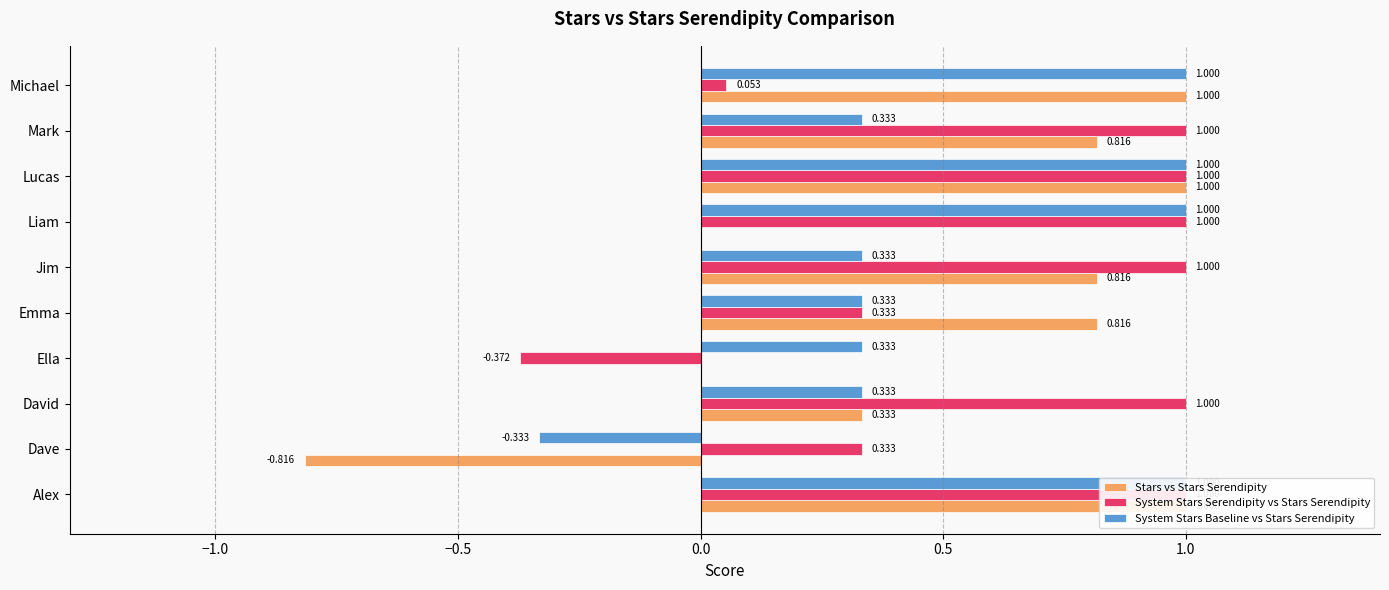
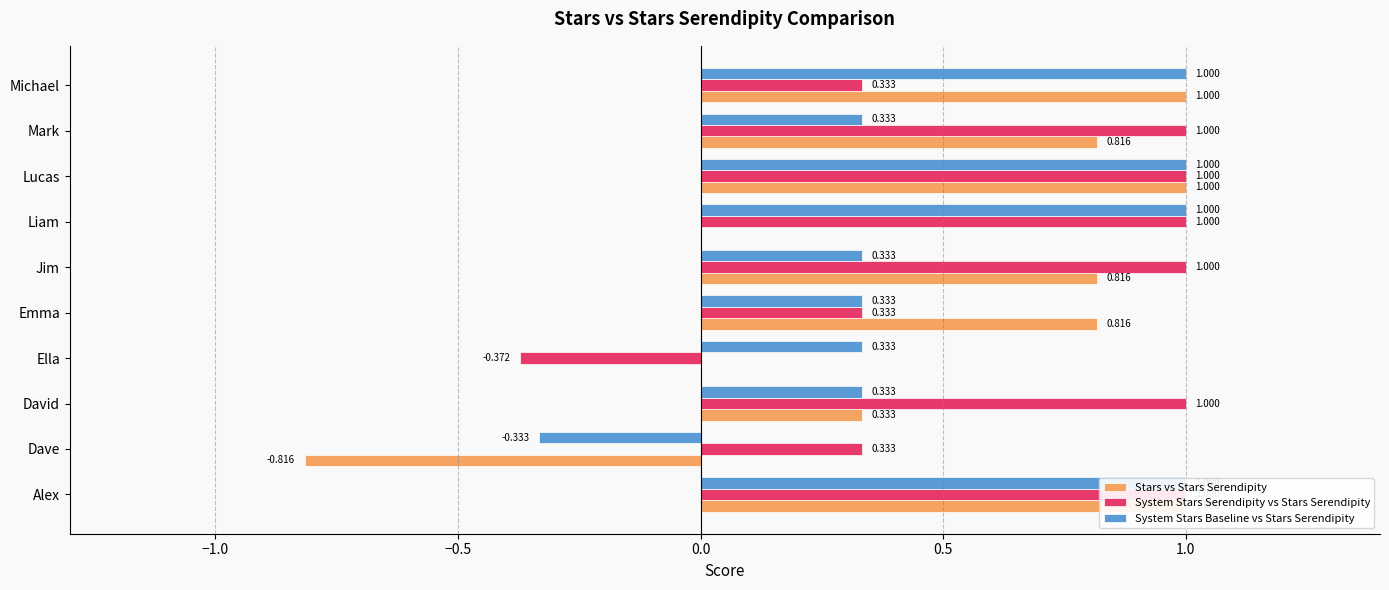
System Stars Serendipity vs Stars Serendipity, Michael: 0.053 -> 0.333
